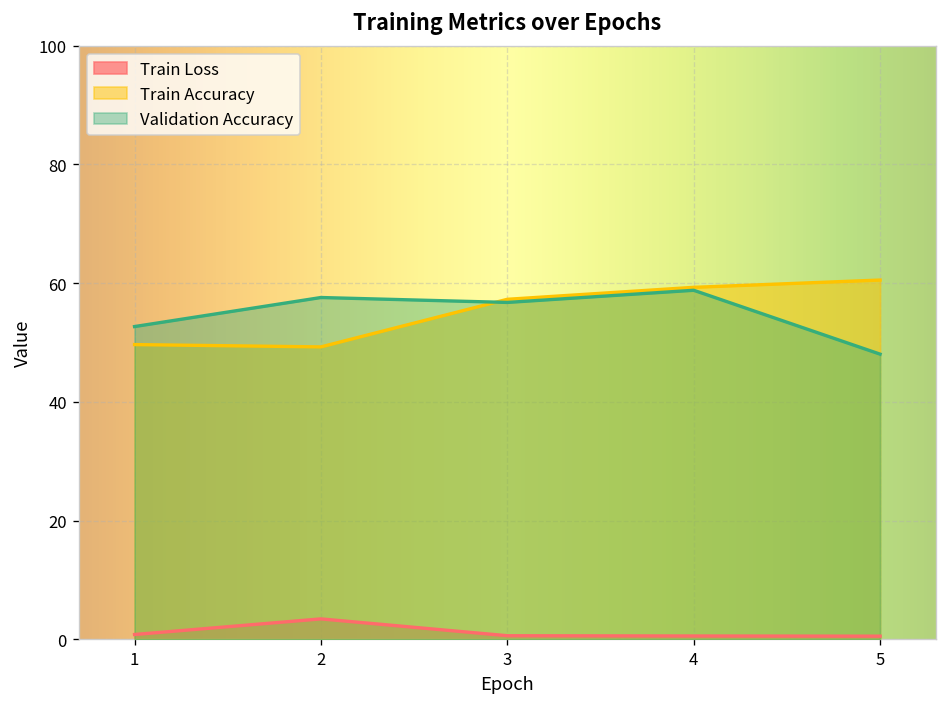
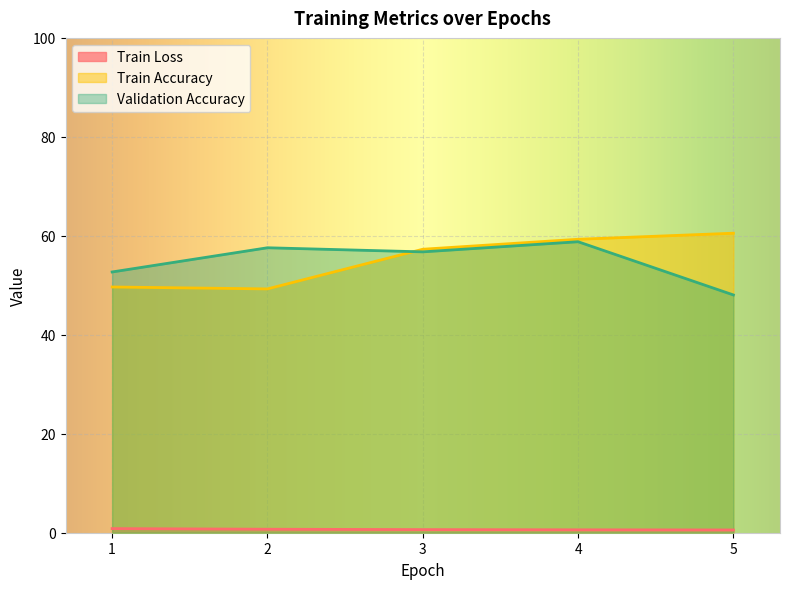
Train Loss, 2: 3 -> 1
